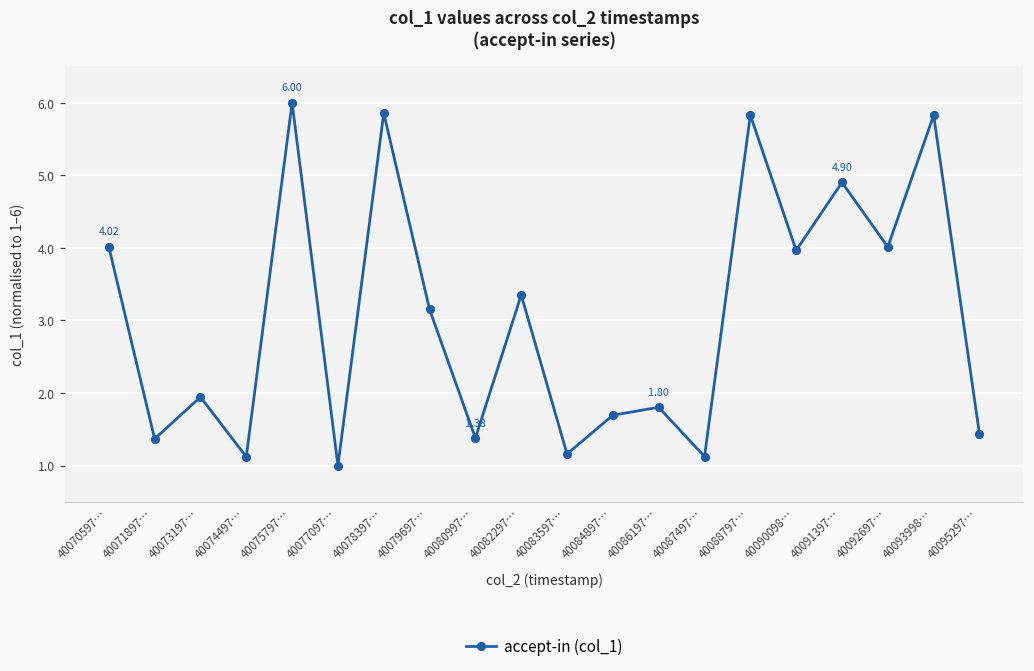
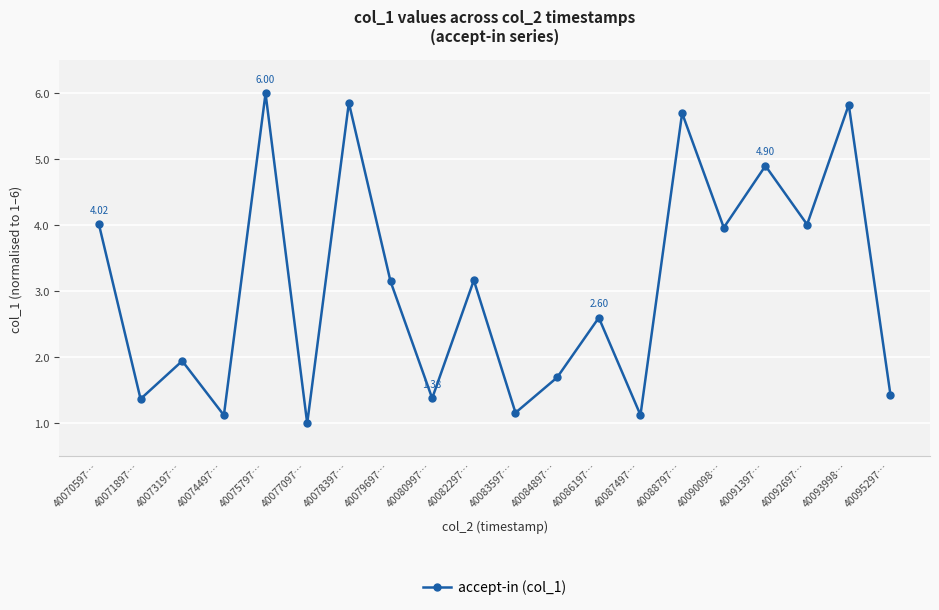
40082297…: 3.4 -> 3.2
40086197…: 1.80 -> 2.60
40088797…: 5.8 -> 5.7
